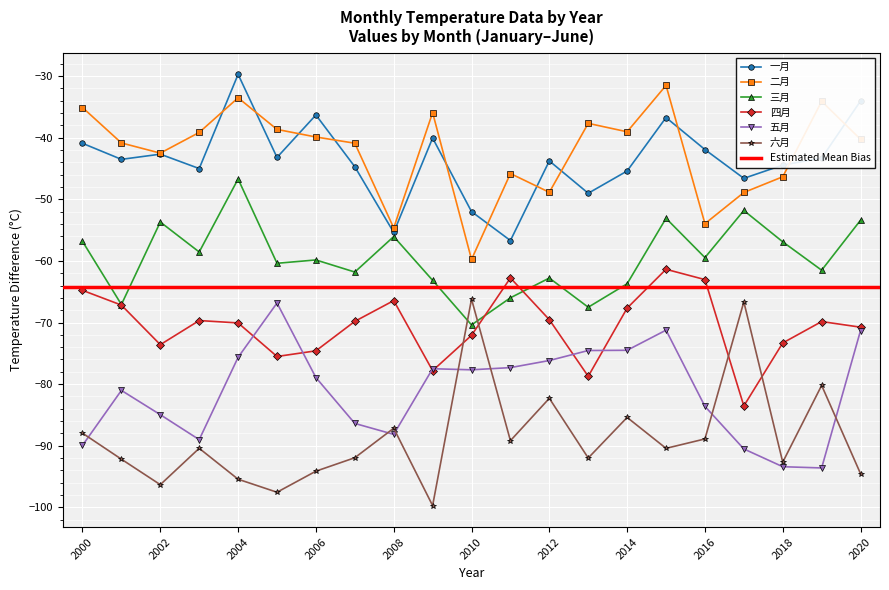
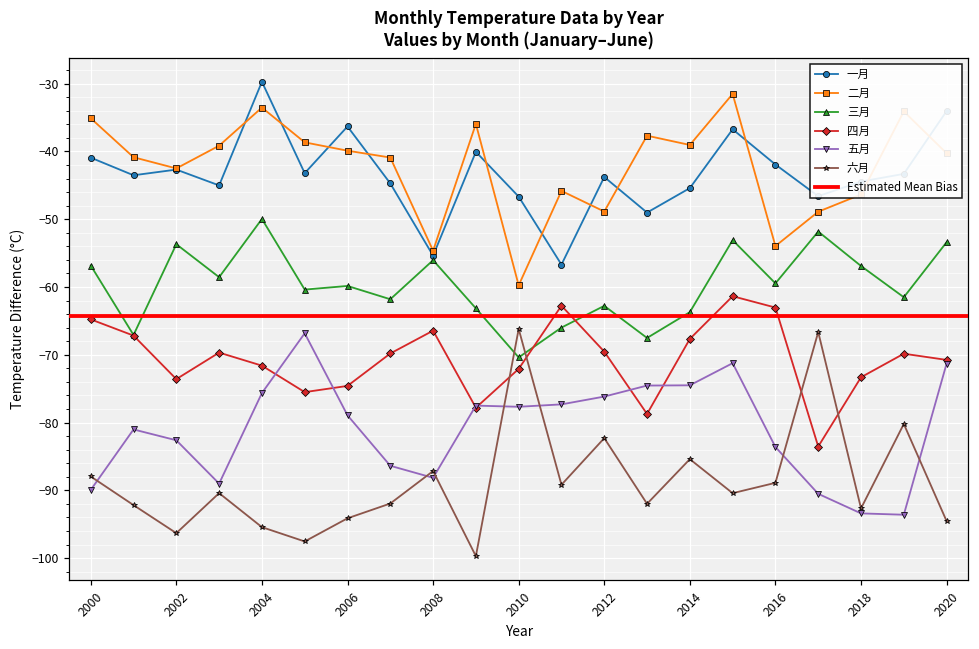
五月, 2002: -85 -> -83
三月, 2004: -47 -> -50
四月, 2004: -70 -> -72
一月, 2010: -52 -> -47
